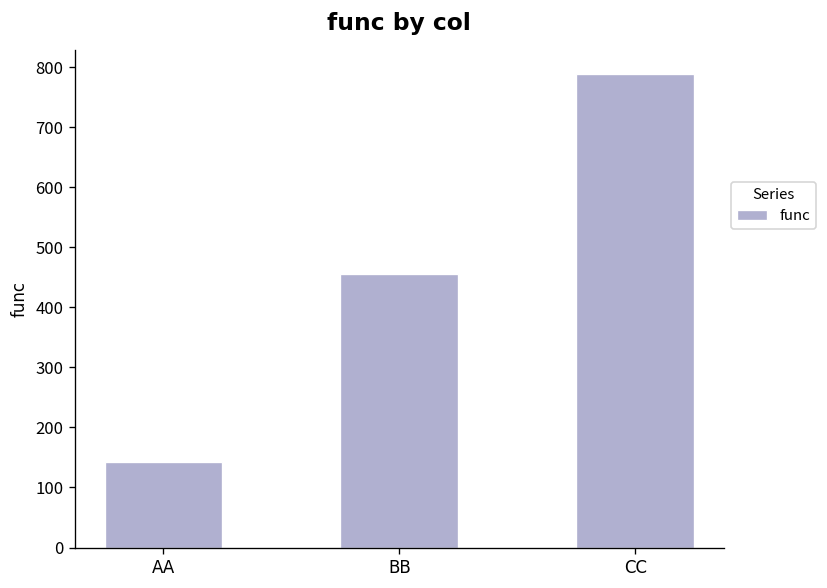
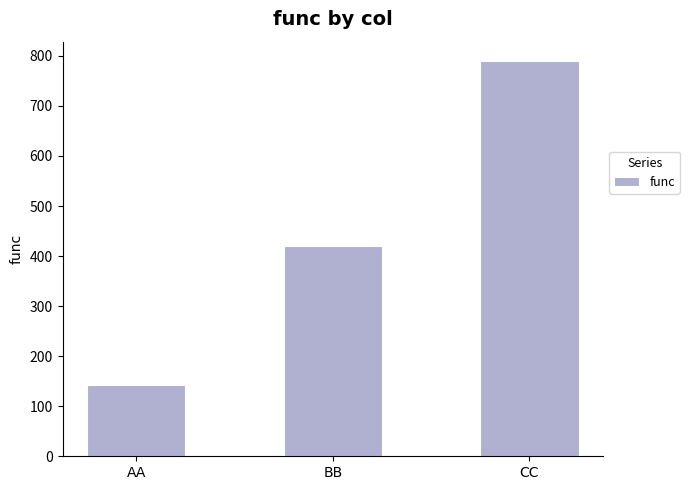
BB: 460 -> 420
